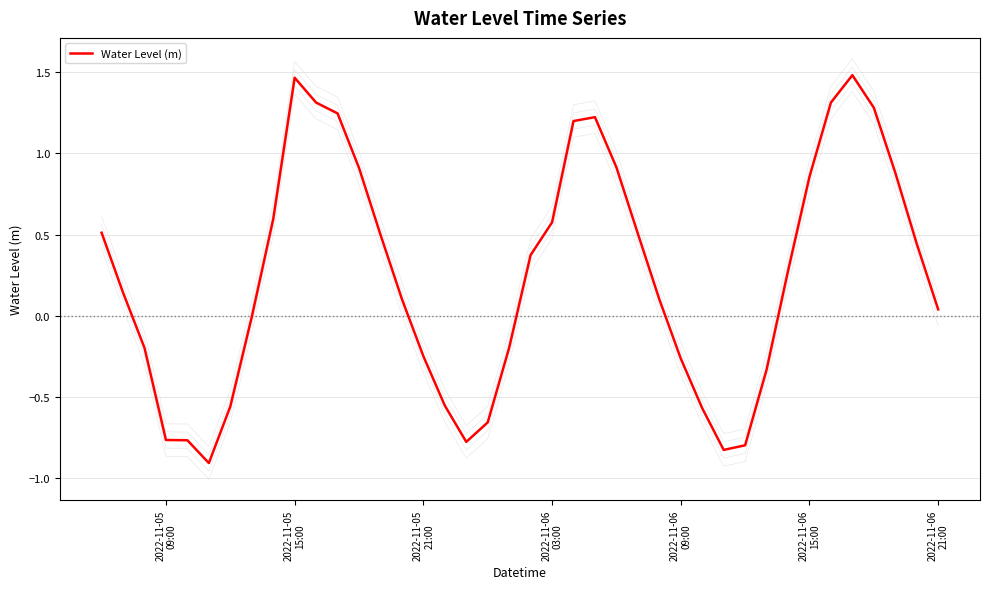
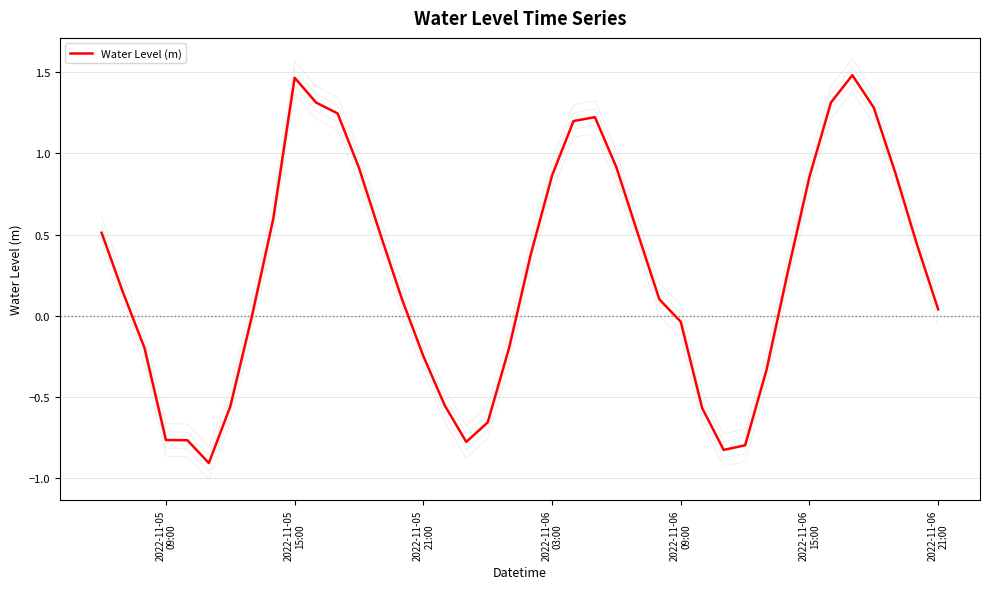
Water Level (m), 2022-11-06 03:00: 0.57 -> 0.86
Water Level (m), 2022-11-06 09:00: -0.26 -> -0.04
